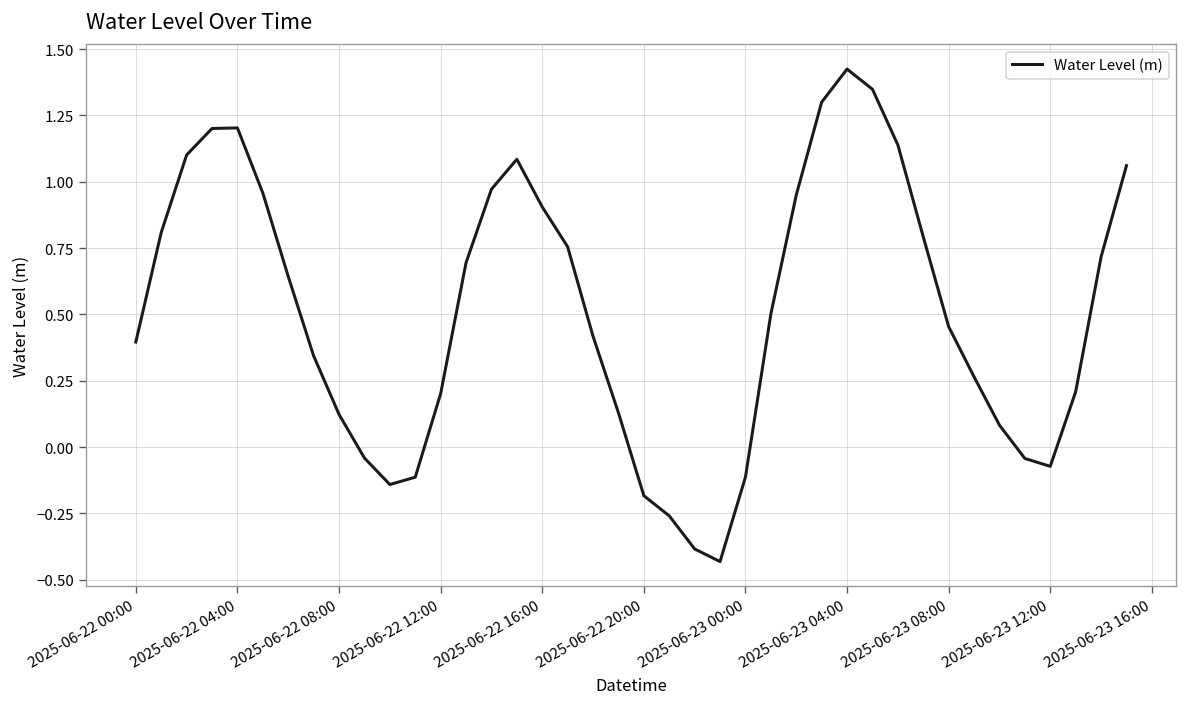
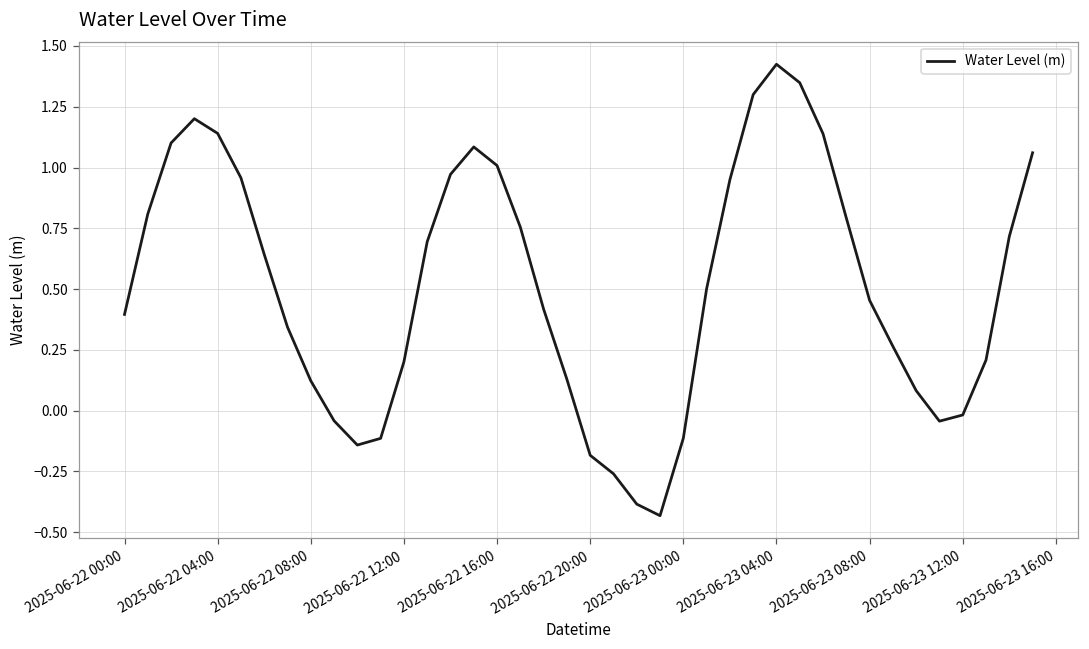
2025-06-22 04:00: 1.20 -> 1.14
2025-06-22 16:00: 0.91 -> 1.01
2025-06-23 12:00: -0.07 -> -0.02
